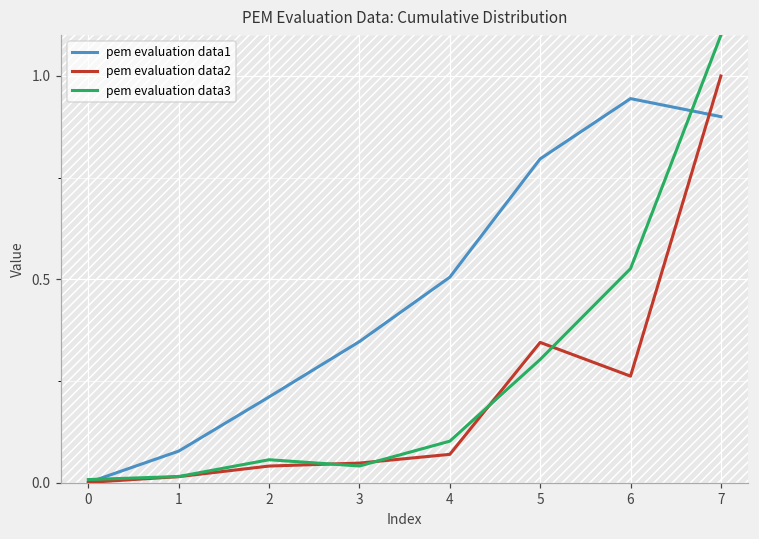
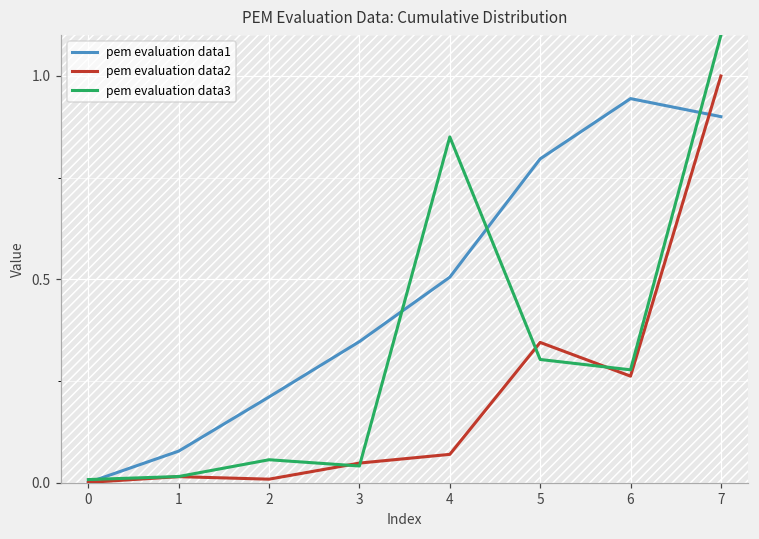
pem evaluation data2, 2: 0.04 -> 0.01
pem evaluation data3, 4: 0.10 -> 0.85
pem evaluation data3, 6: 0.53 -> 0.28
